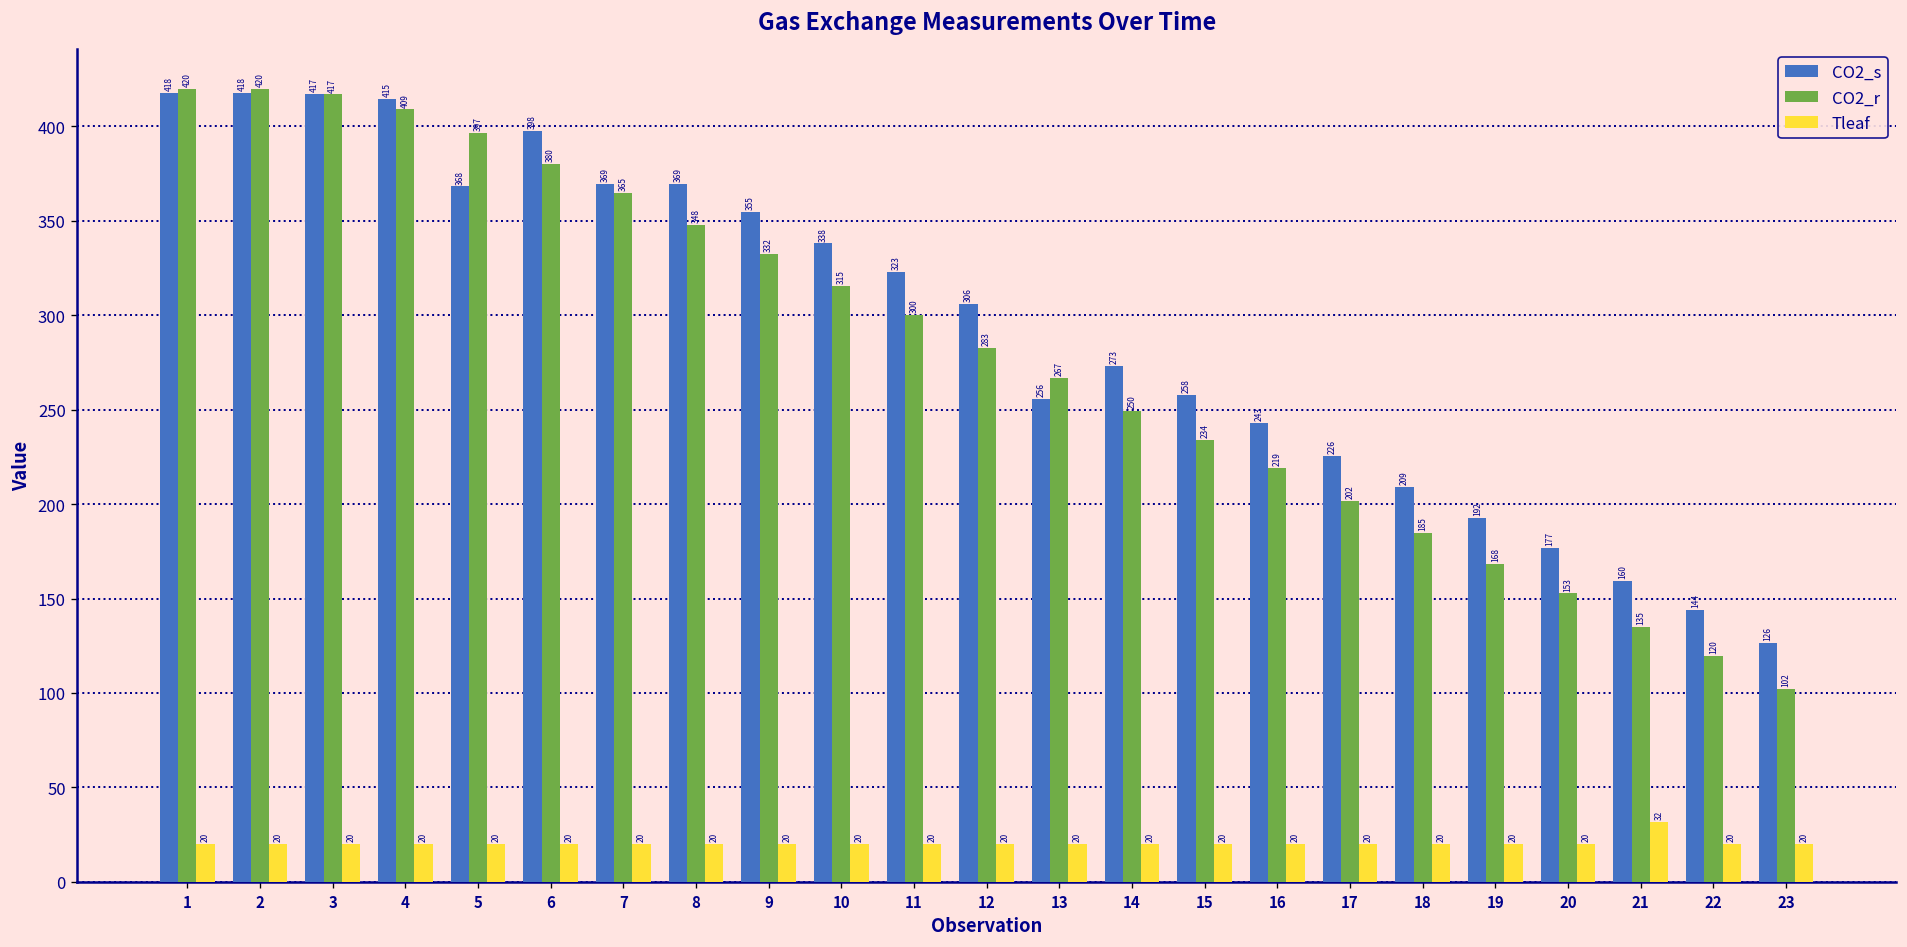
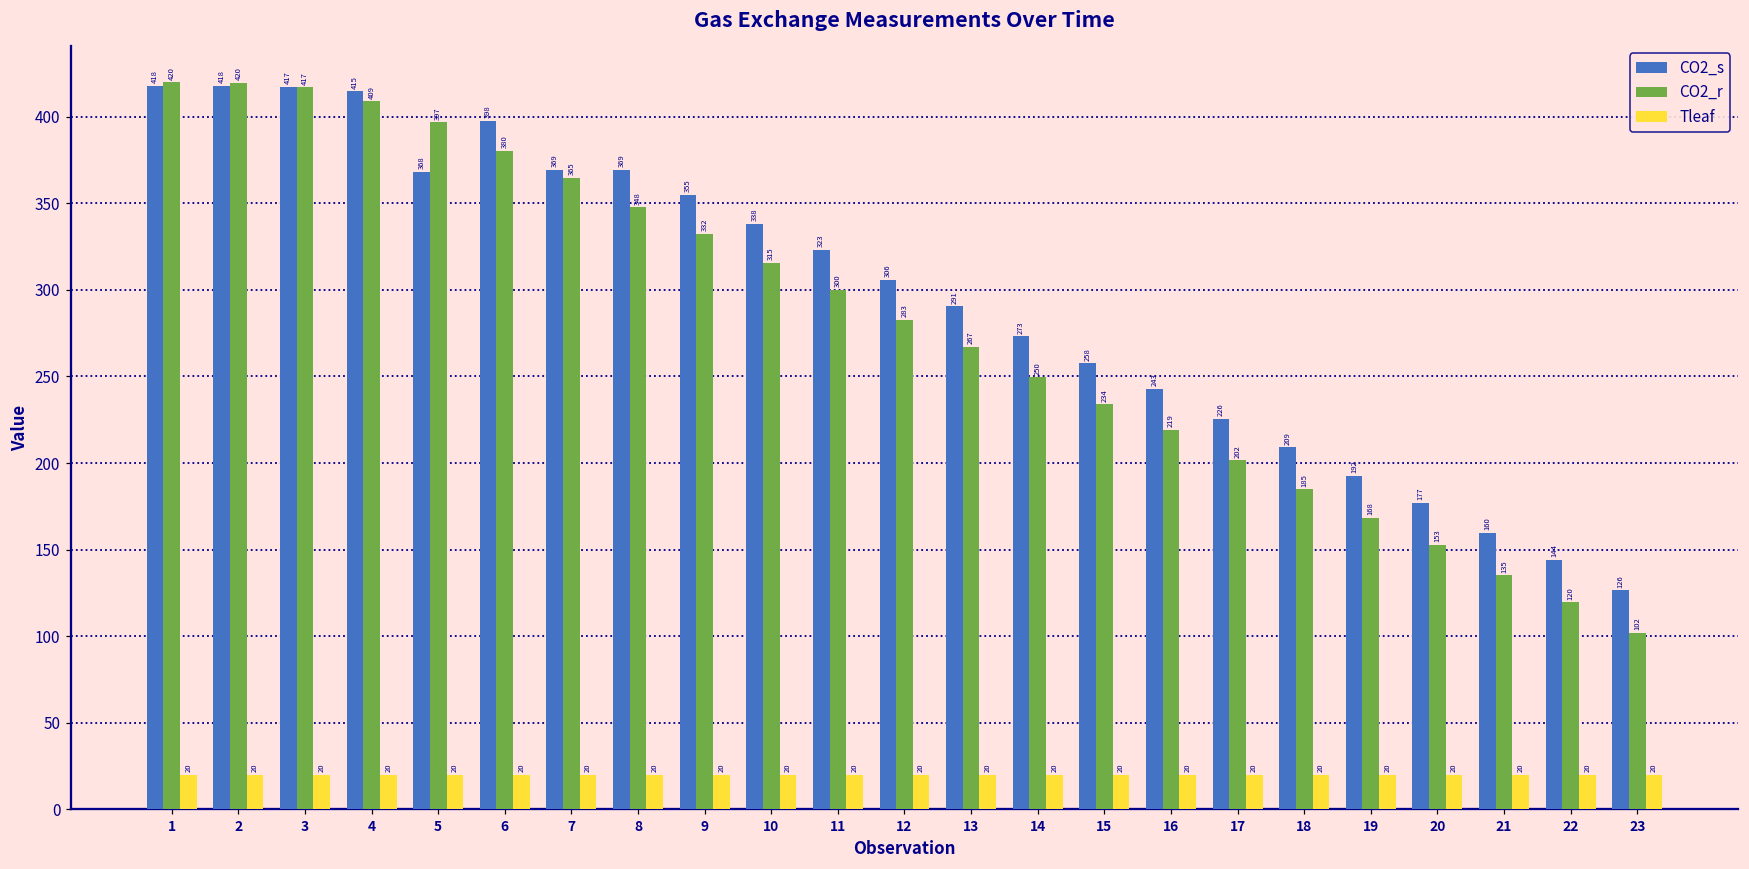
CO2_s, 13: 256 -> 291
Tleaf, 21: 32 -> 20
